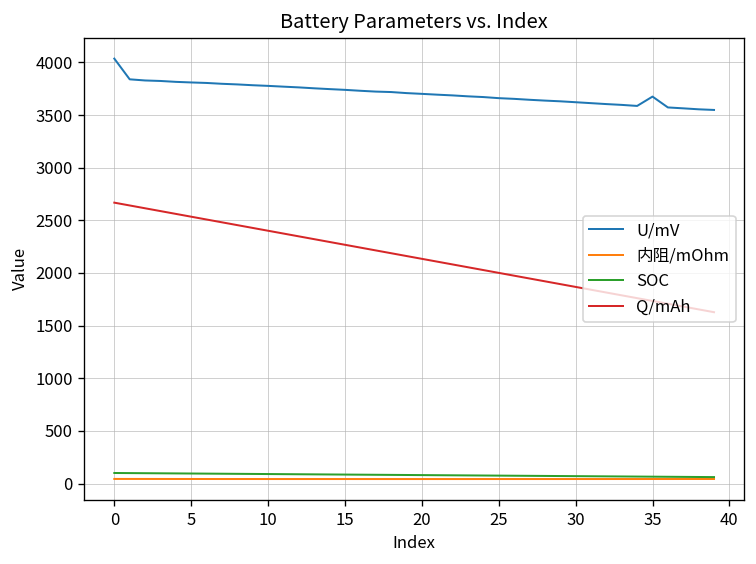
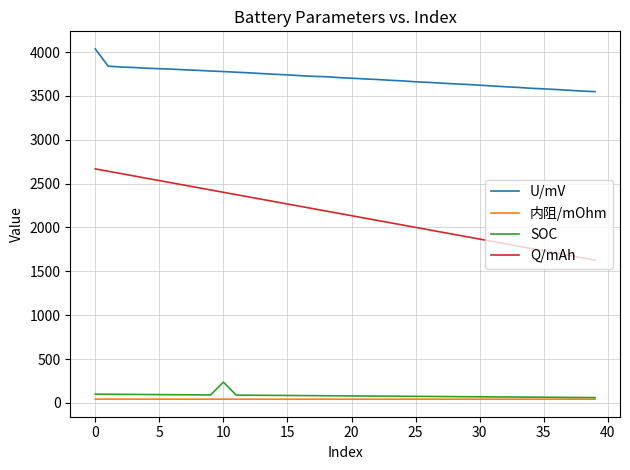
SOC, 10: 100 -> 200
U/mV, 35: 3700 -> 3600
